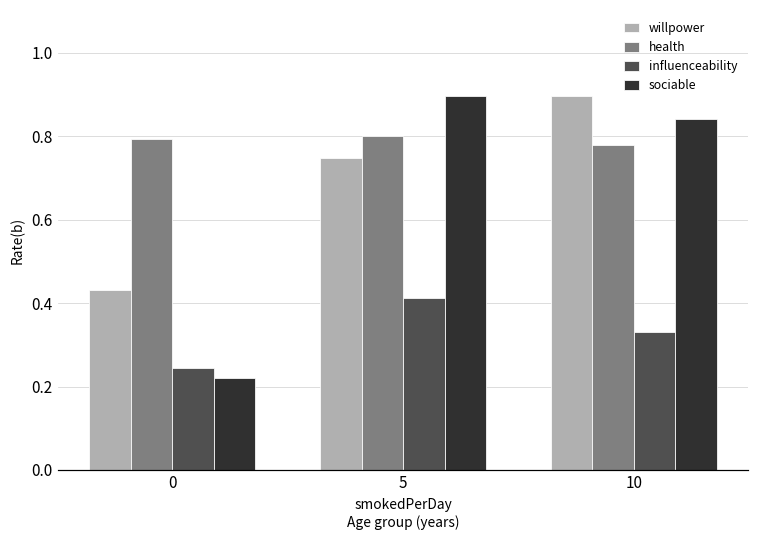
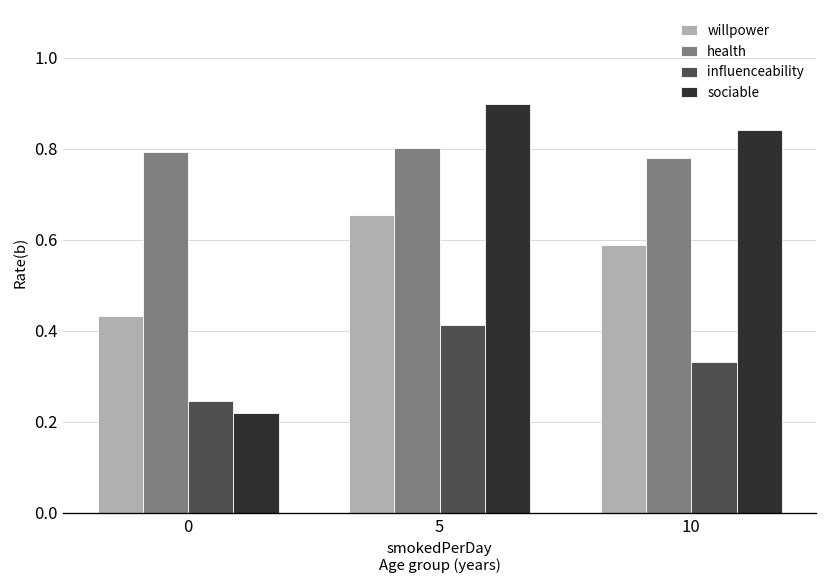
willpower, 5: 0.75 -> 0.65
willpower, 10: 0.90 -> 0.59
